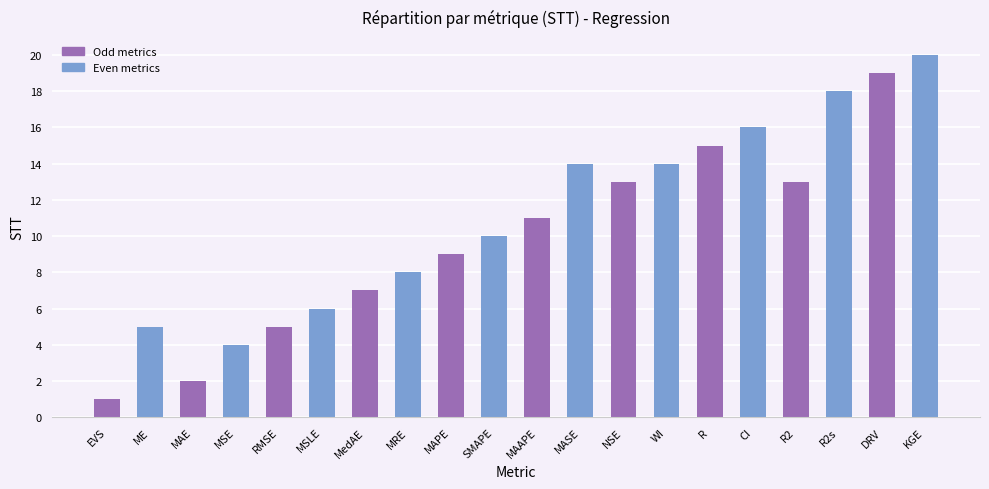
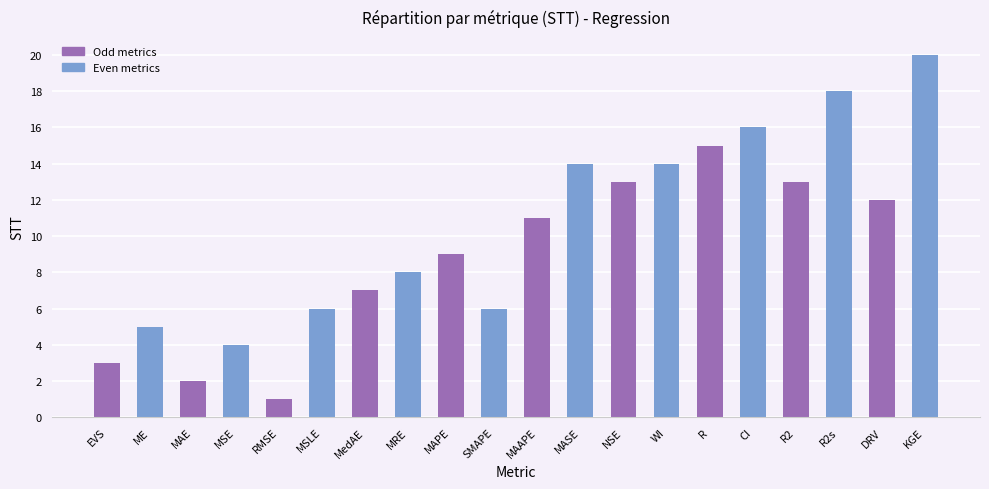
EVS: 1 -> 3
RMSE: 5 -> 1
SMAPE: 10 -> 6
DRV: 19 -> 12
